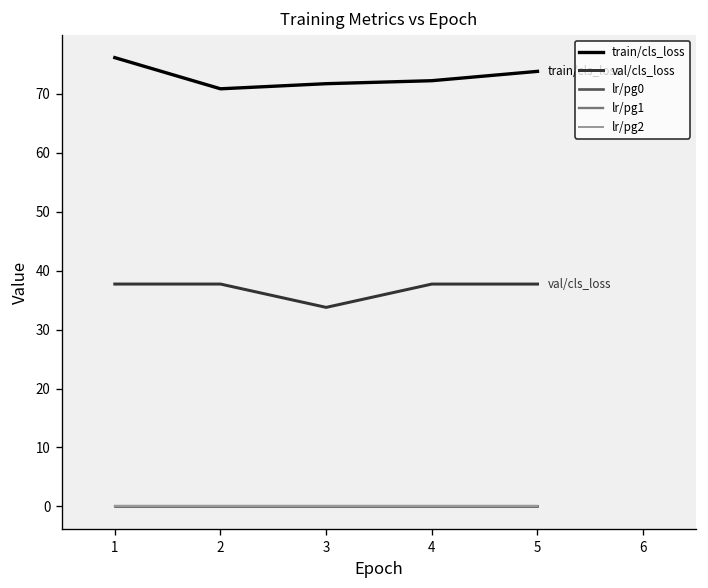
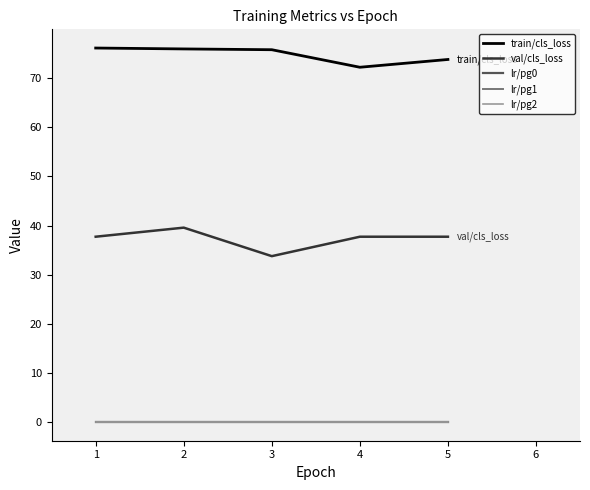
train/cls_loss, 2: 71 -> 76
val/cls_loss, 2: 38 -> 40
train/cls_loss, 3: 72 -> 76
